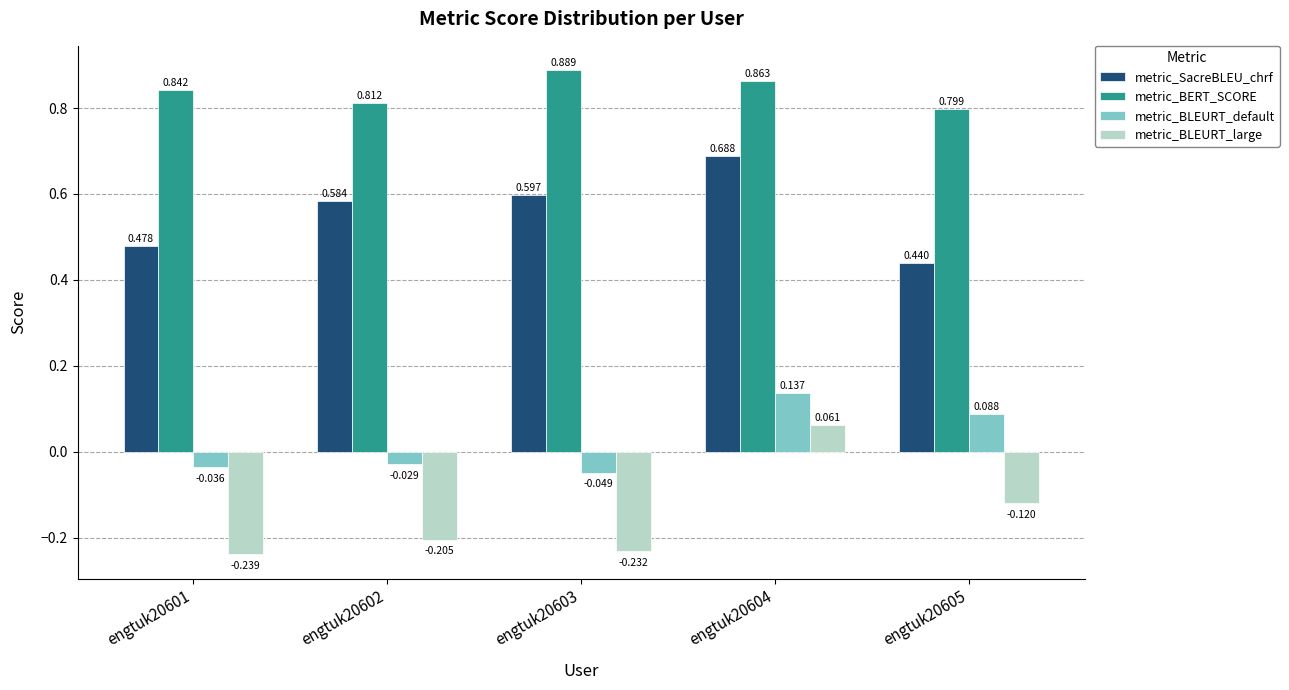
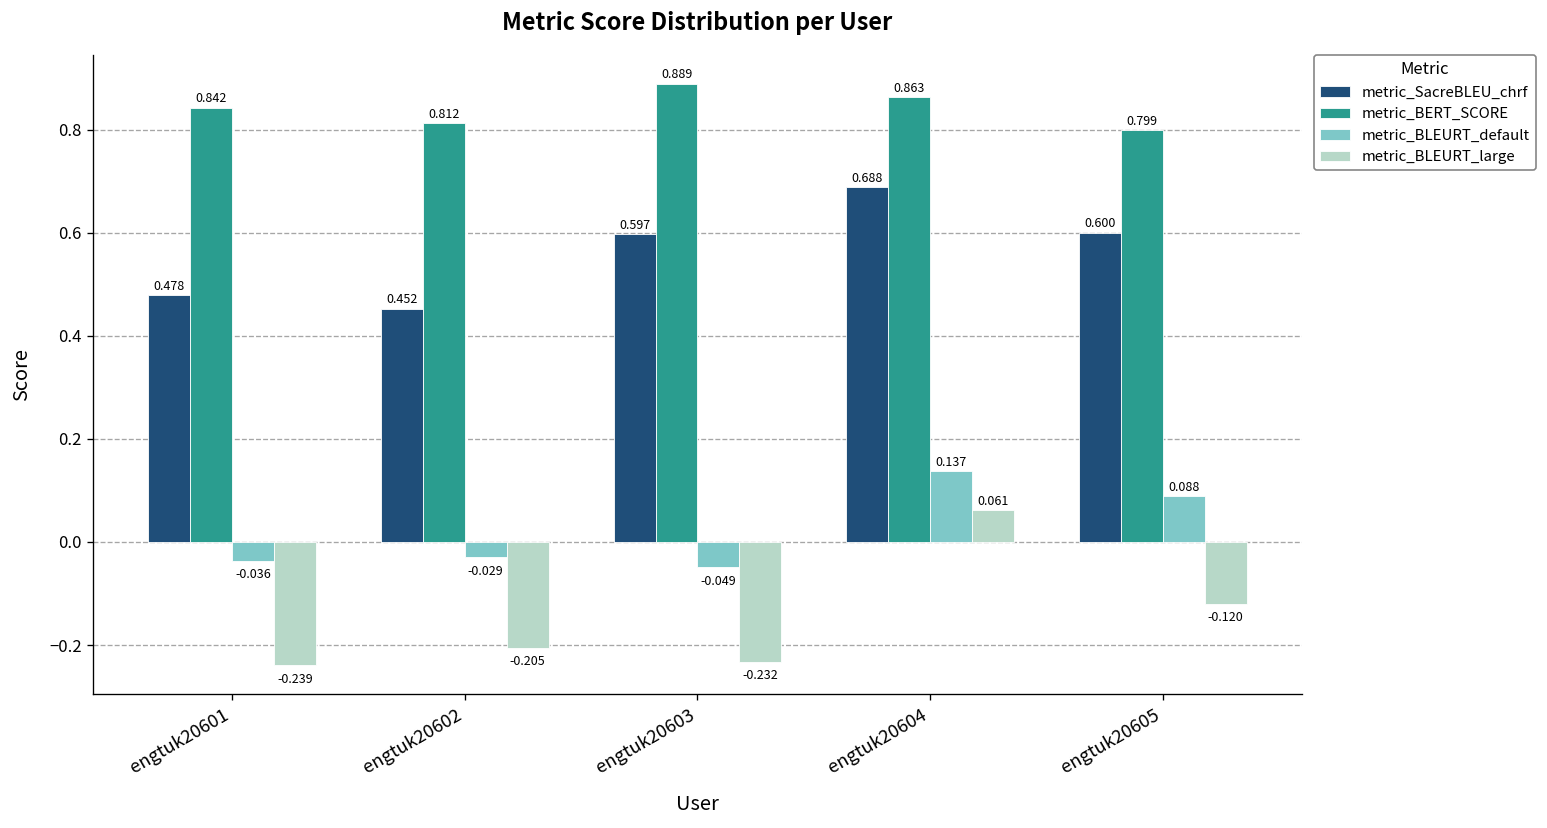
metric_SacreBLEU_chrf, engtuk20602: 0.584 -> 0.452
metric_SacreBLEU_chrf, engtuk20605: 0.440 -> 0.600
